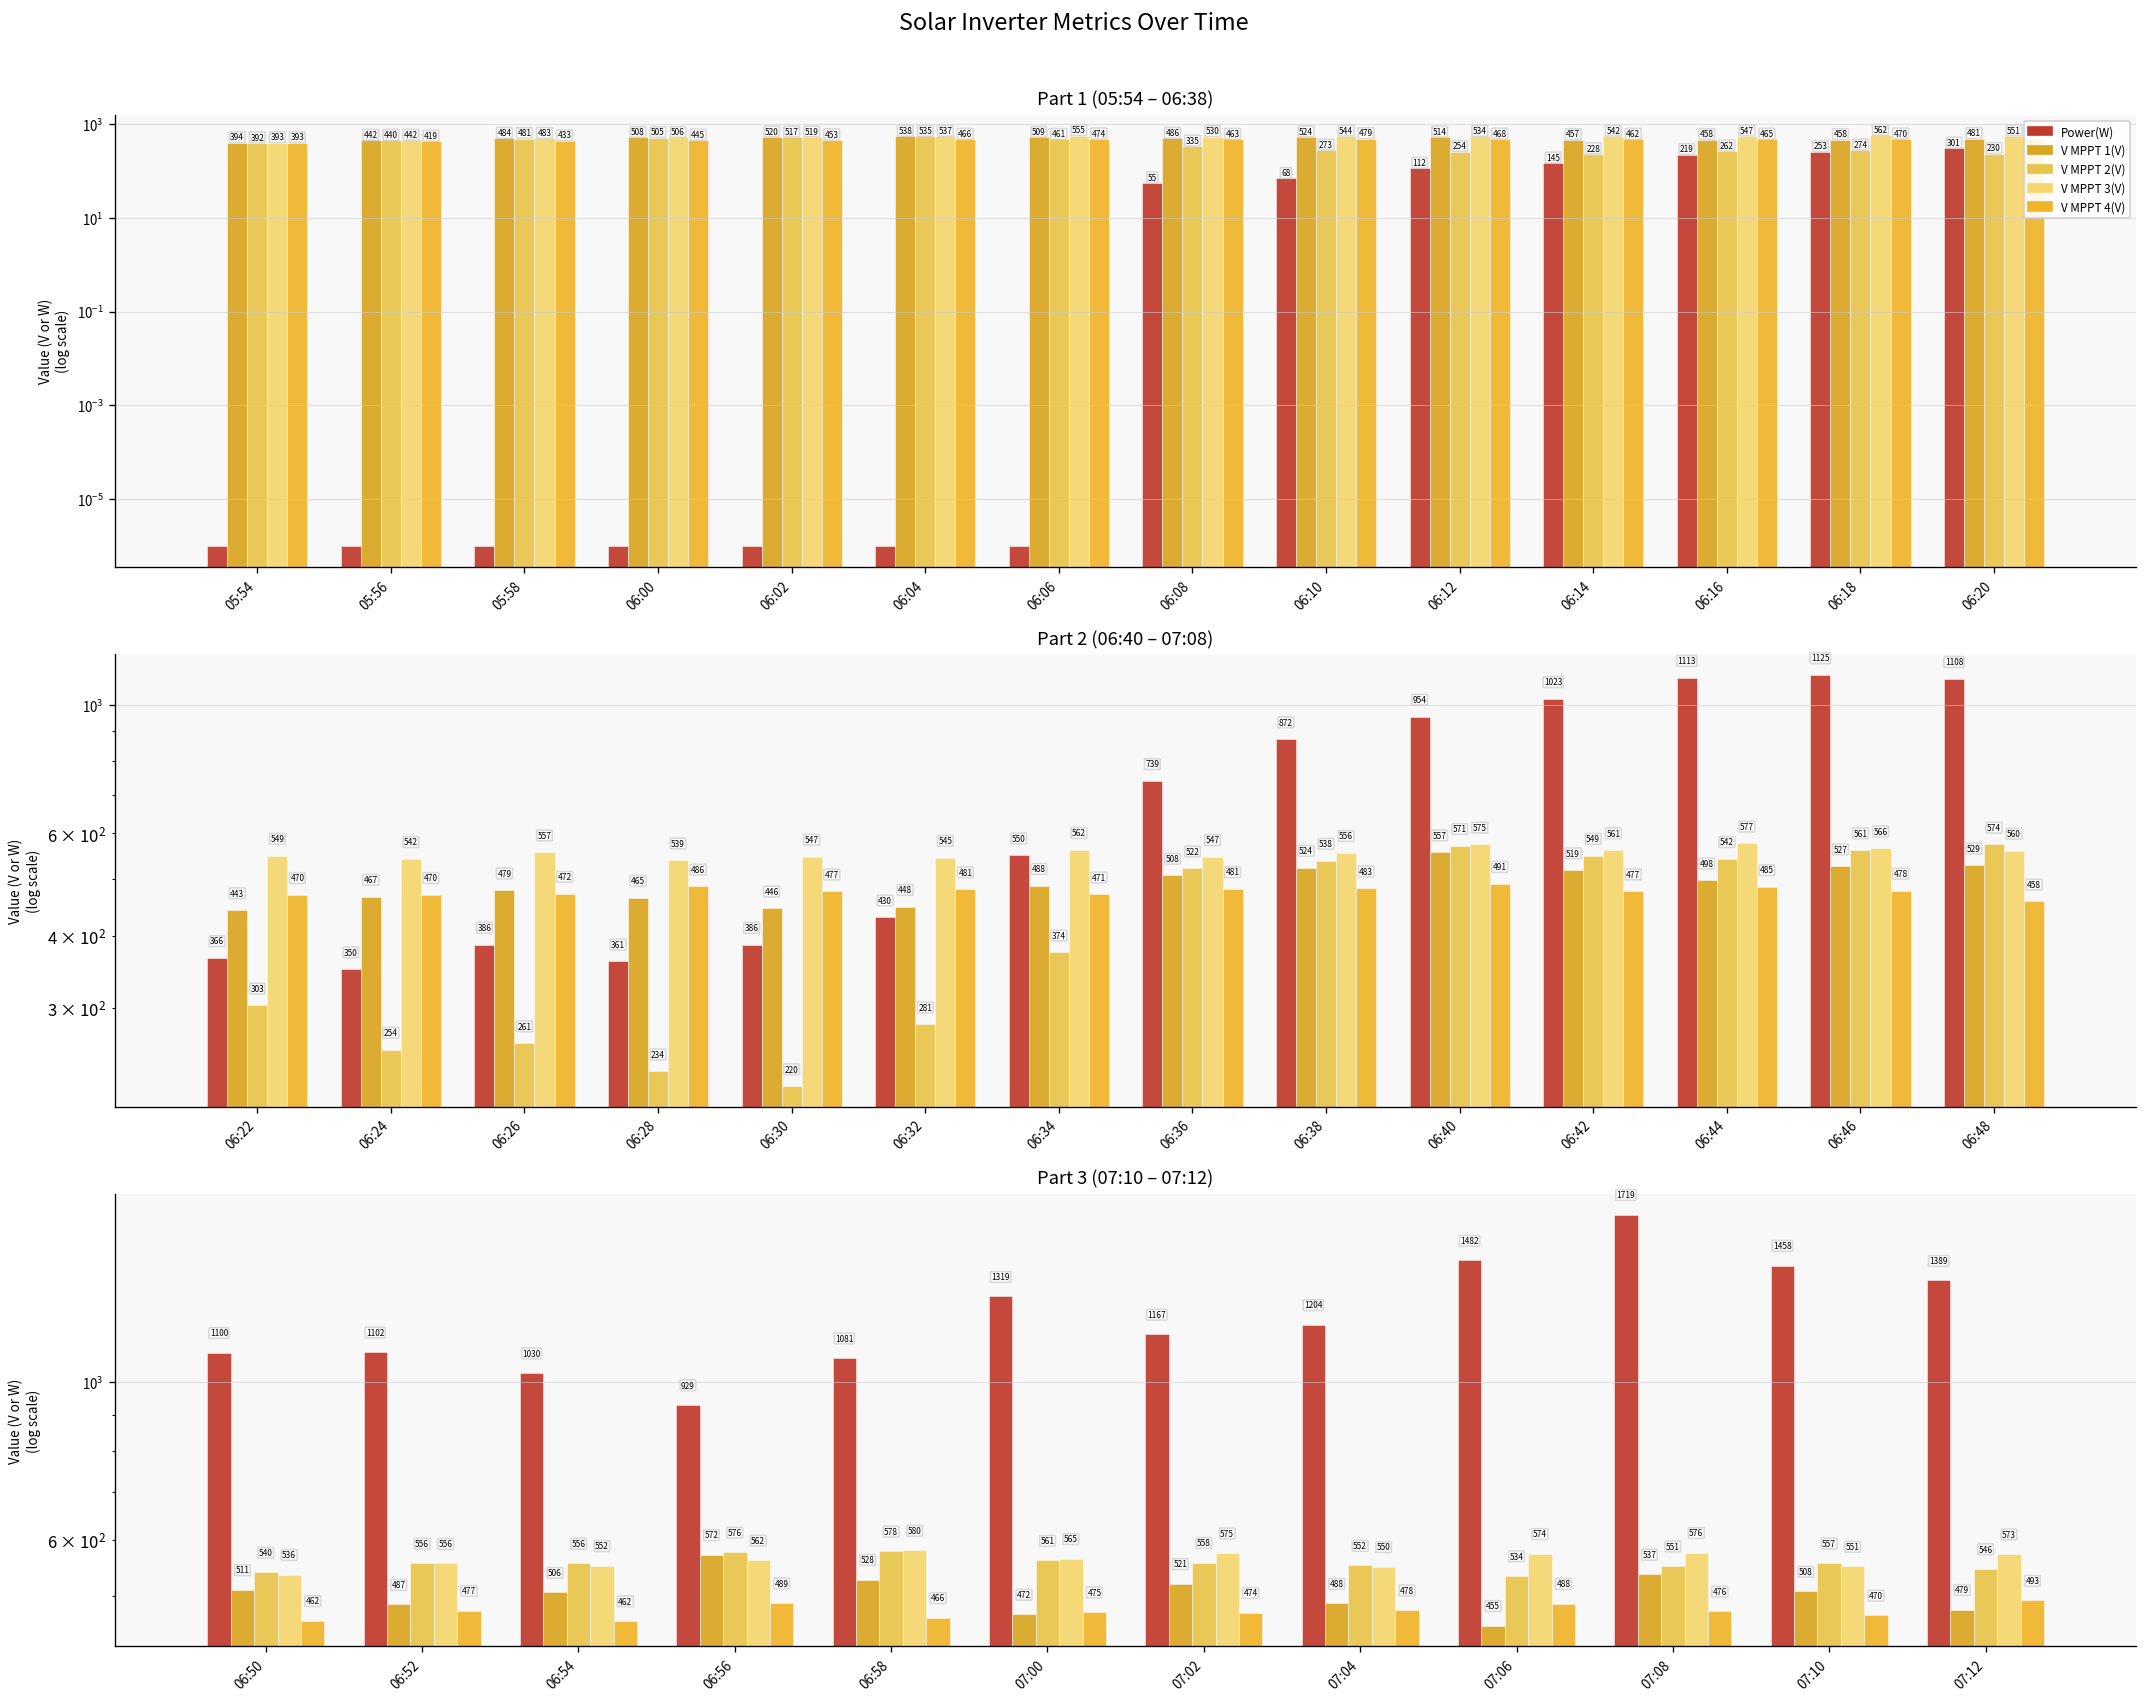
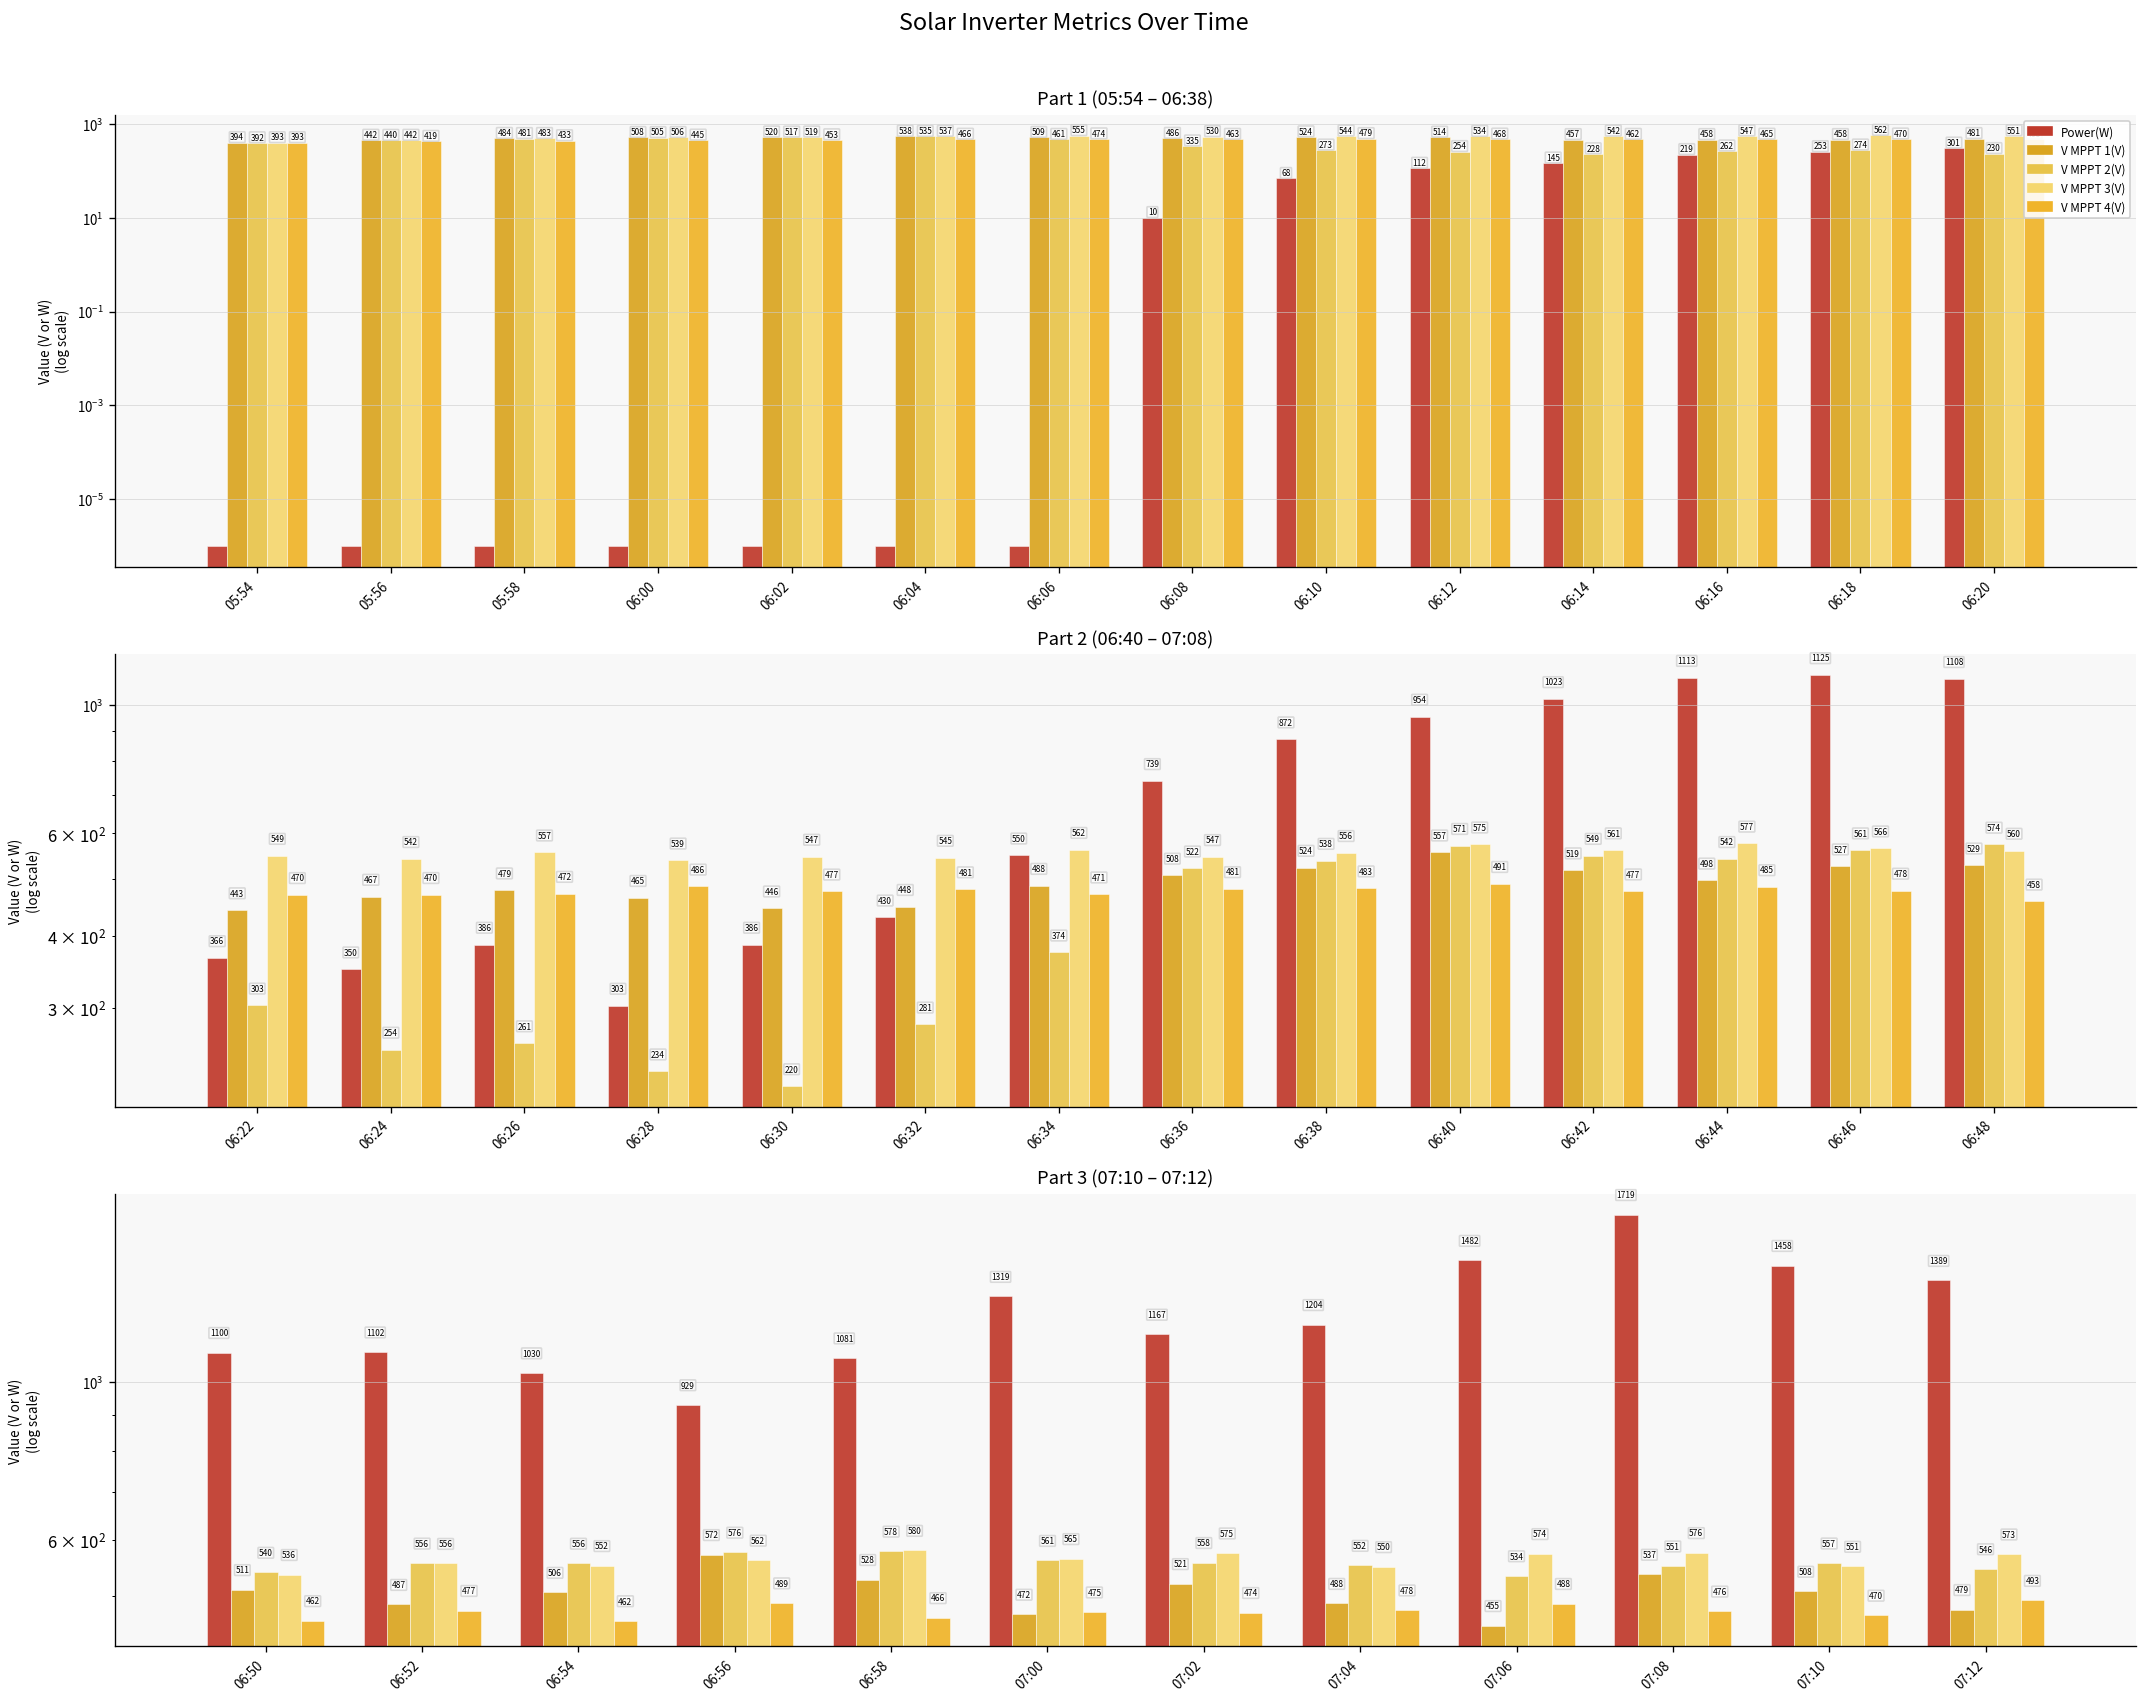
Part 1 (05:54 – 06:38), Power(W), 06:08: 55 -> 10
Part 2 (06:40 – 07:08), Power(W), 06:28: 361 -> 303
